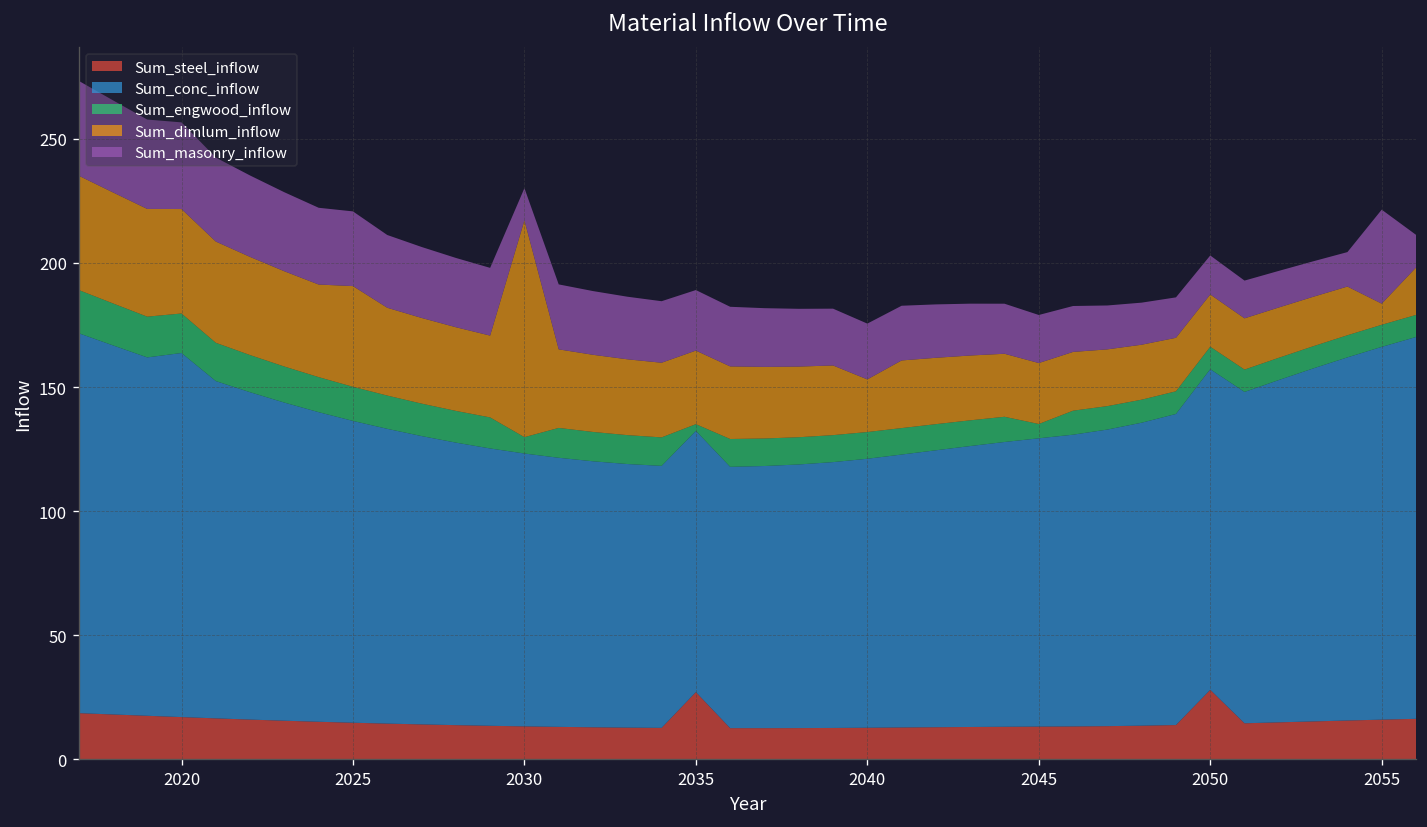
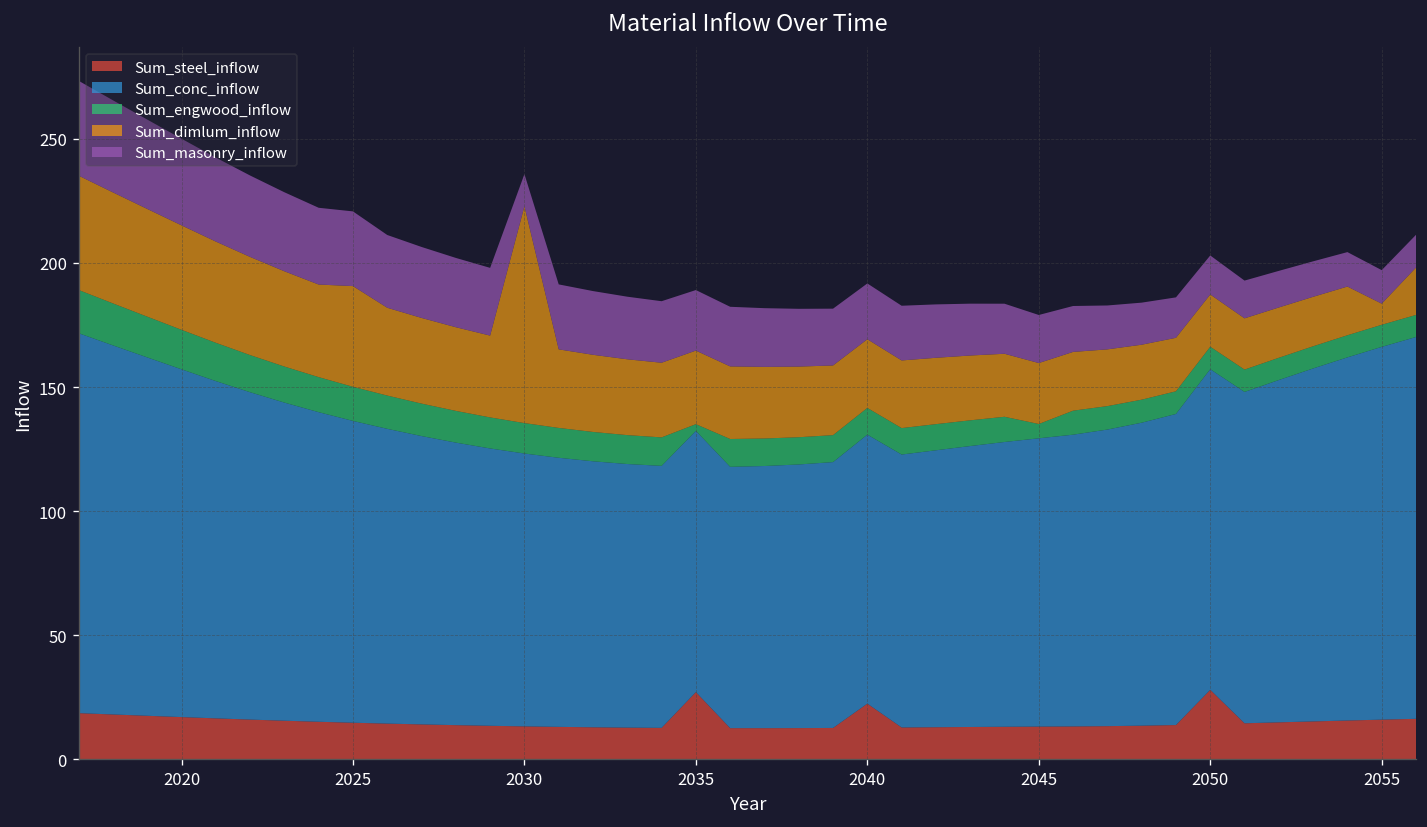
Sum_conc_inflow, 2020: 147 -> 140
Sum_engwood_inflow, 2030: 7 -> 12
Sum_steel_inflow, 2040: 13 -> 22
Sum_dimlum_inflow, 2040: 21 -> 28
Sum_masonry_inflow, 2055: 38 -> 14
